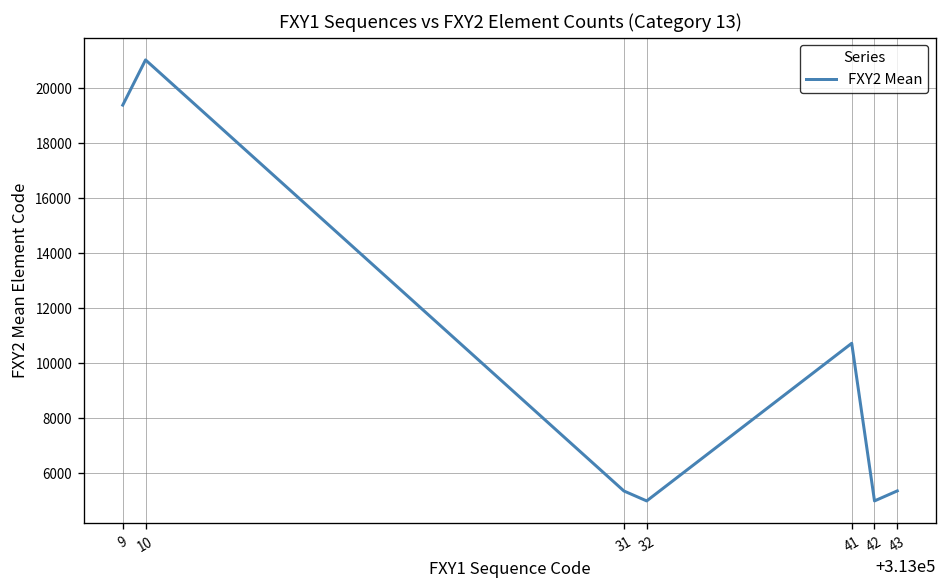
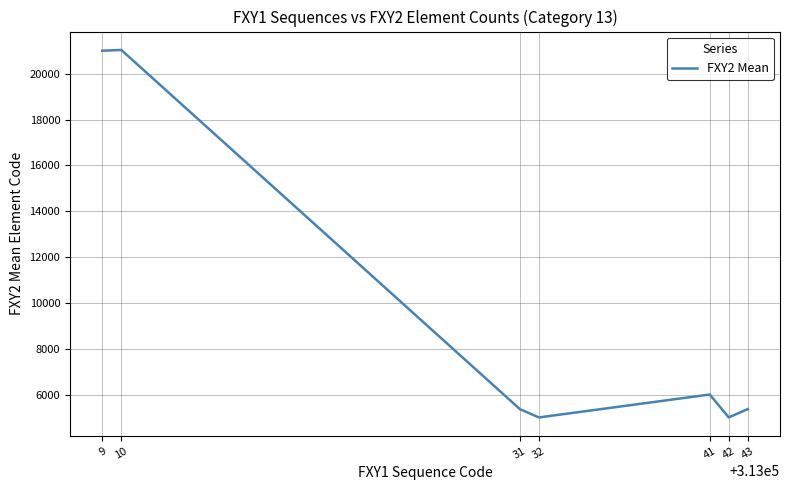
9: 19400 -> 21000
41: 10700 -> 6000
